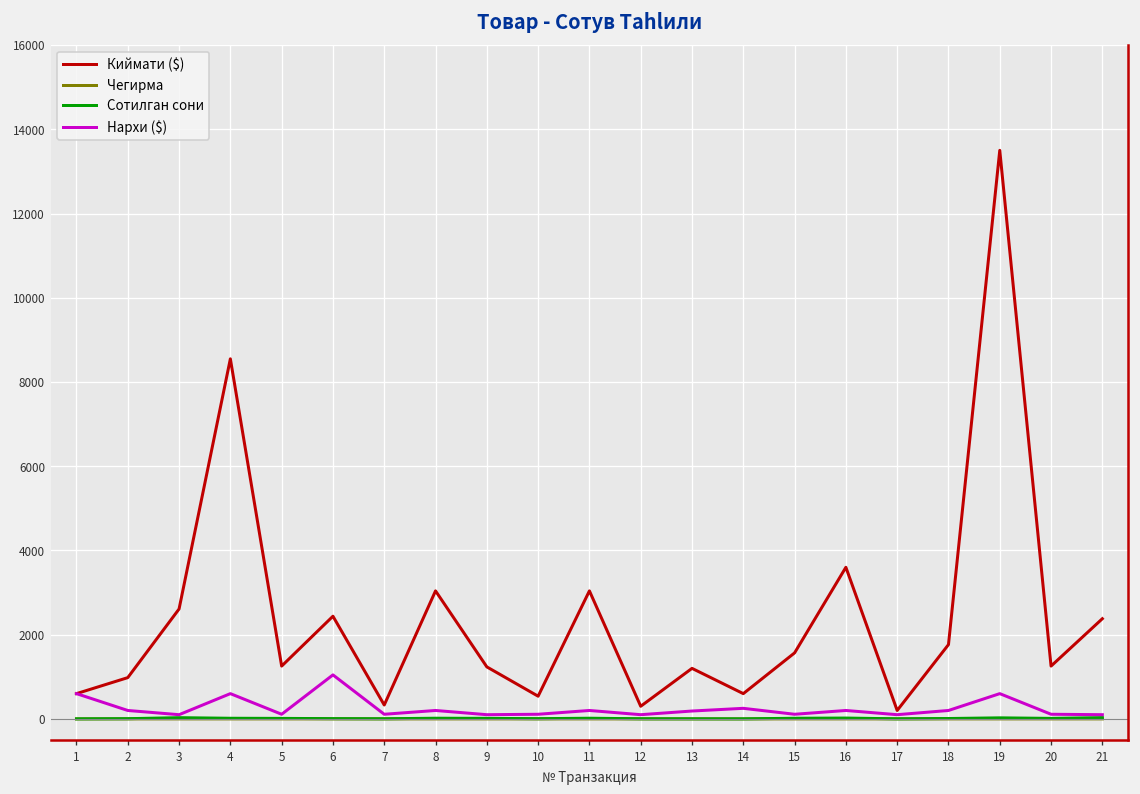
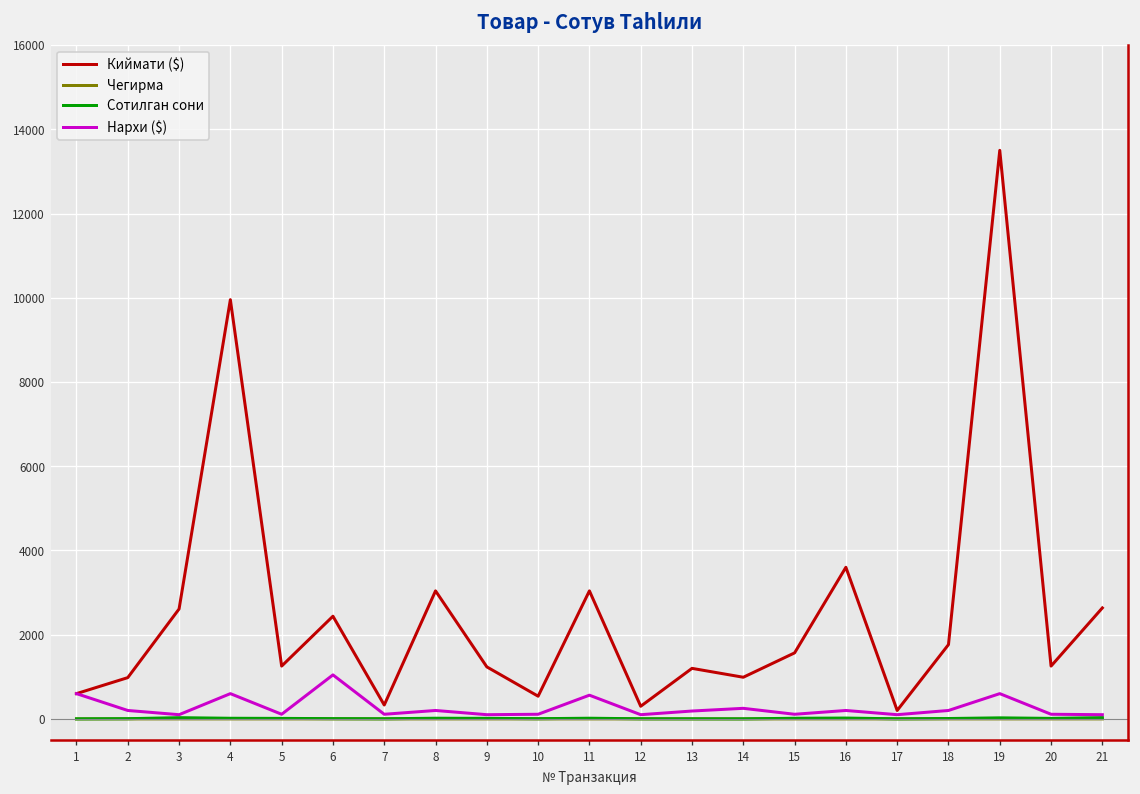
Киймати ($), 4: 8600 -> 10000
Нархи ($), 11: 200 -> 600
Киймати ($), 14: 600 -> 1000
Киймати ($), 21: 2400 -> 2600
